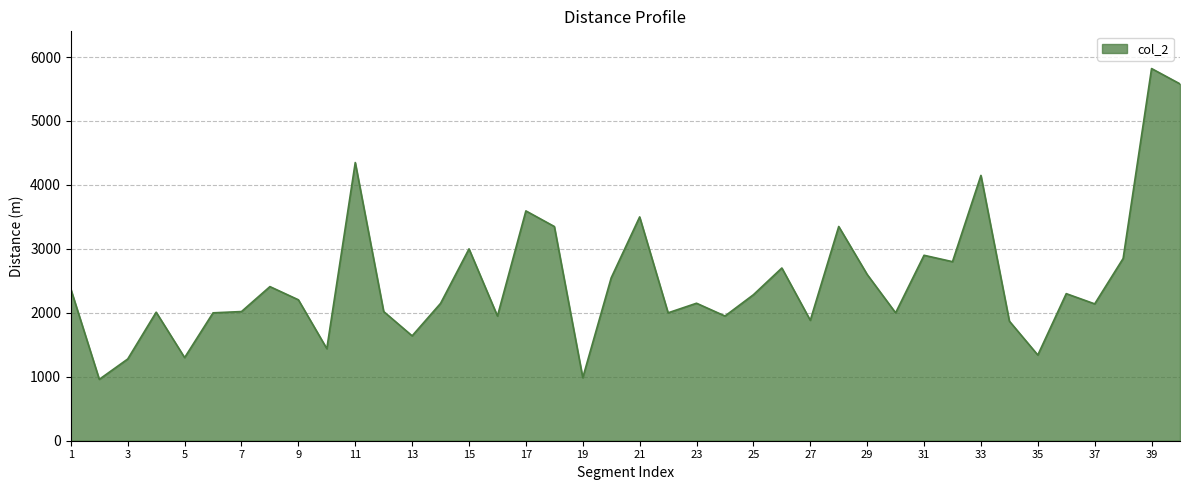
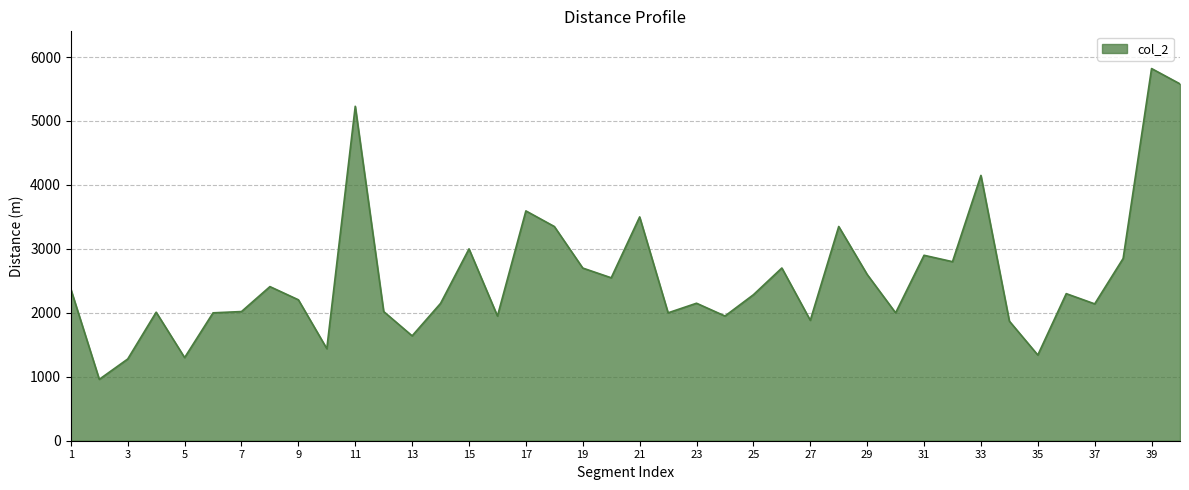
11: 4400 -> 5200
19: 1000 -> 2700
